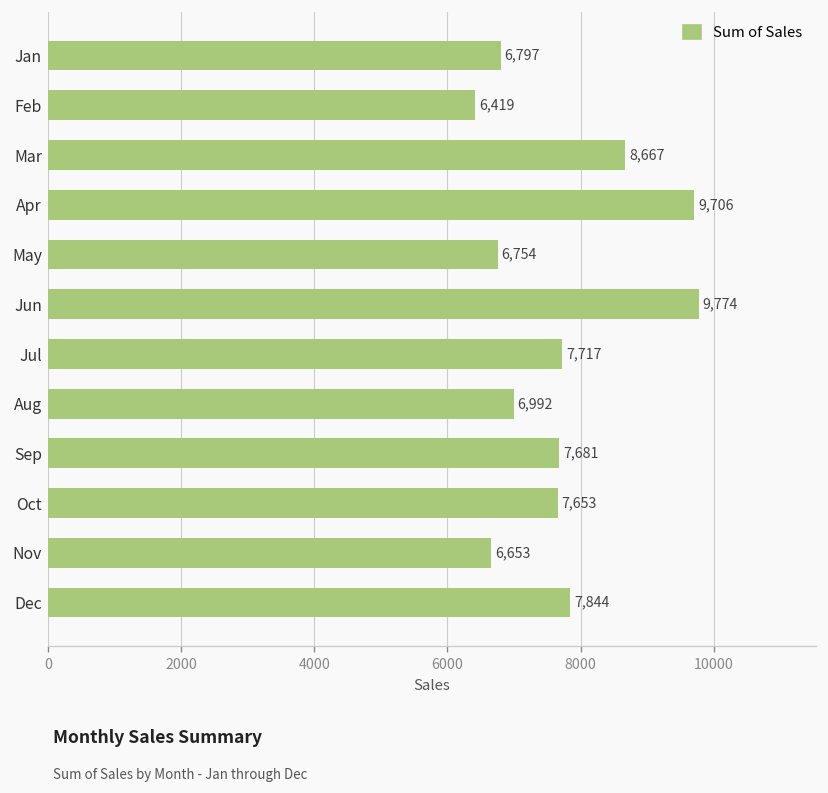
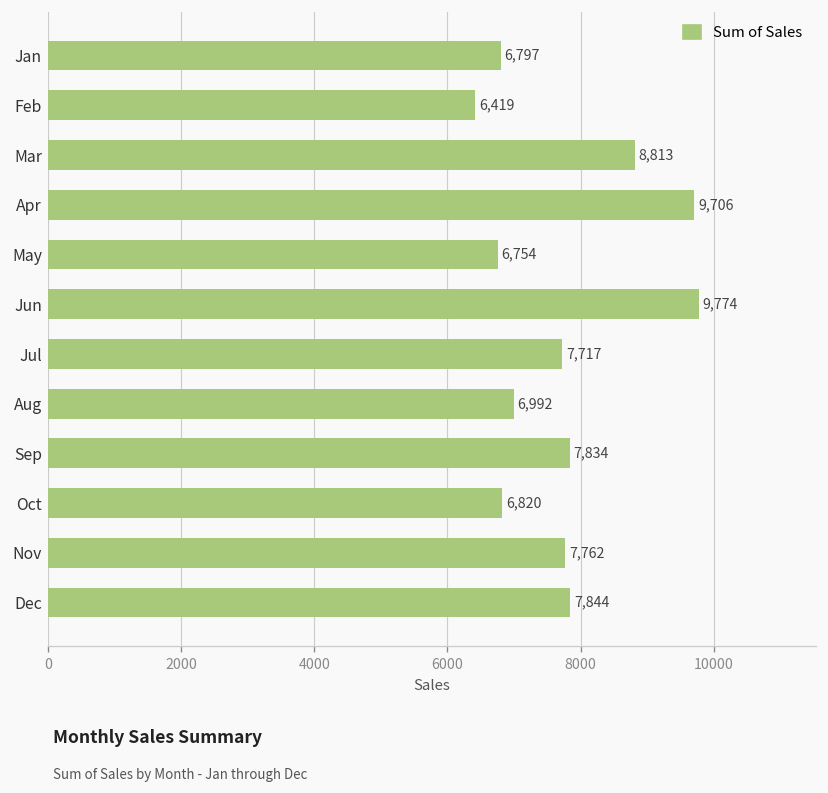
Mar: 8,667 -> 8,813
Sep: 7,681 -> 7,834
Oct: 7,653 -> 6,820
Nov: 6,653 -> 7,762
